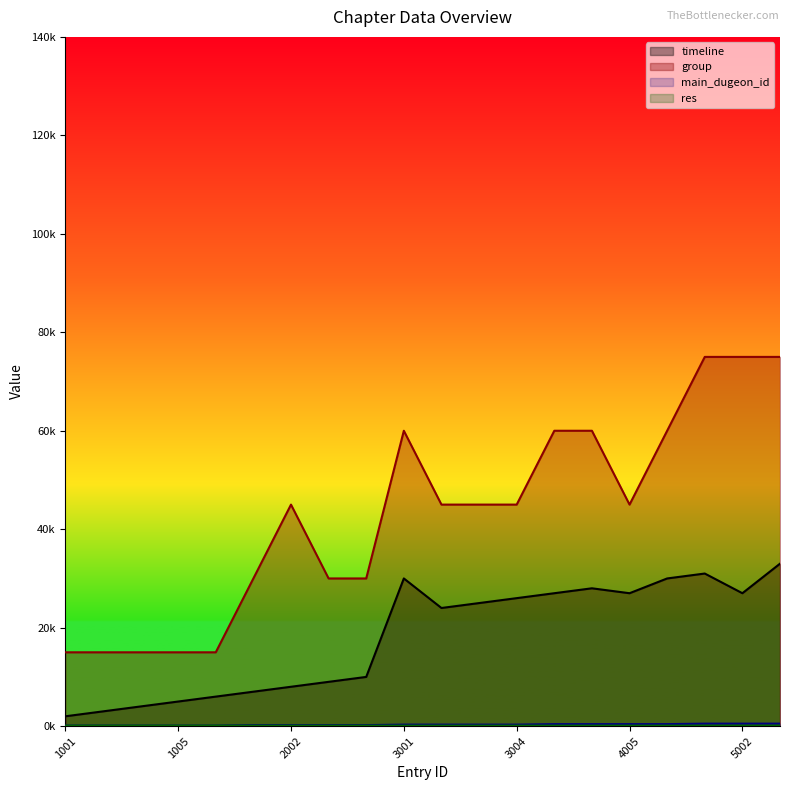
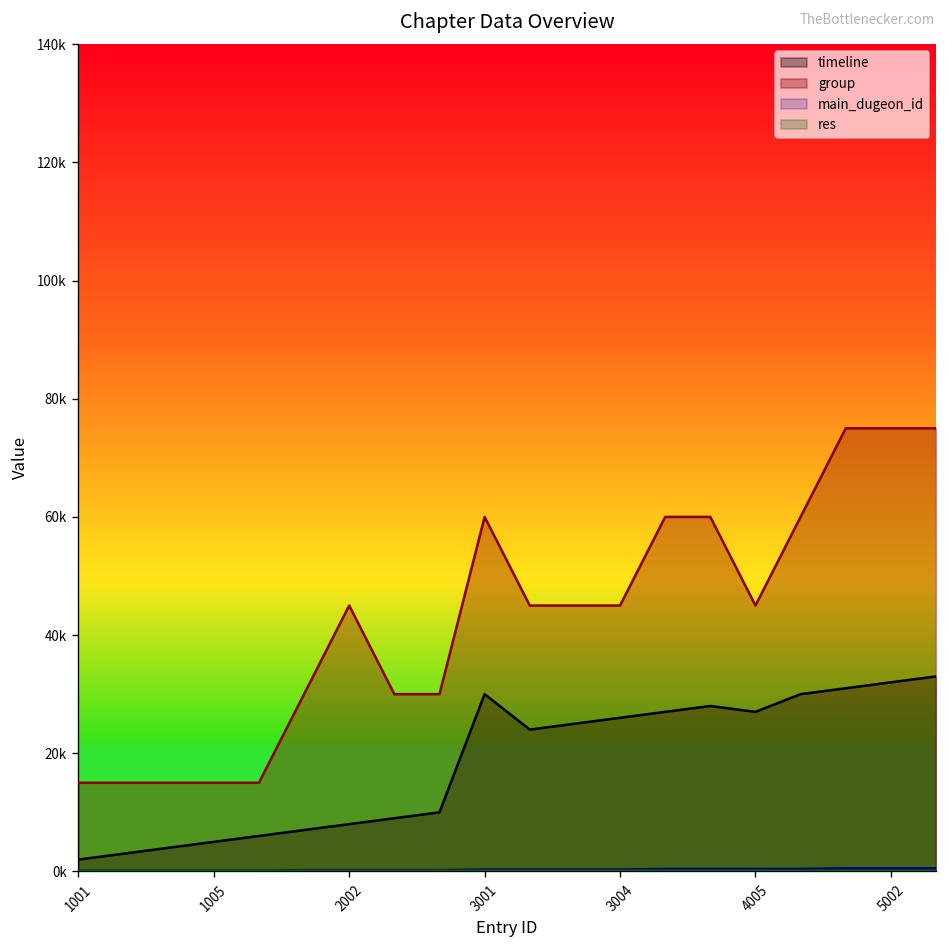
timeline, 5002: 27000 -> 32000
